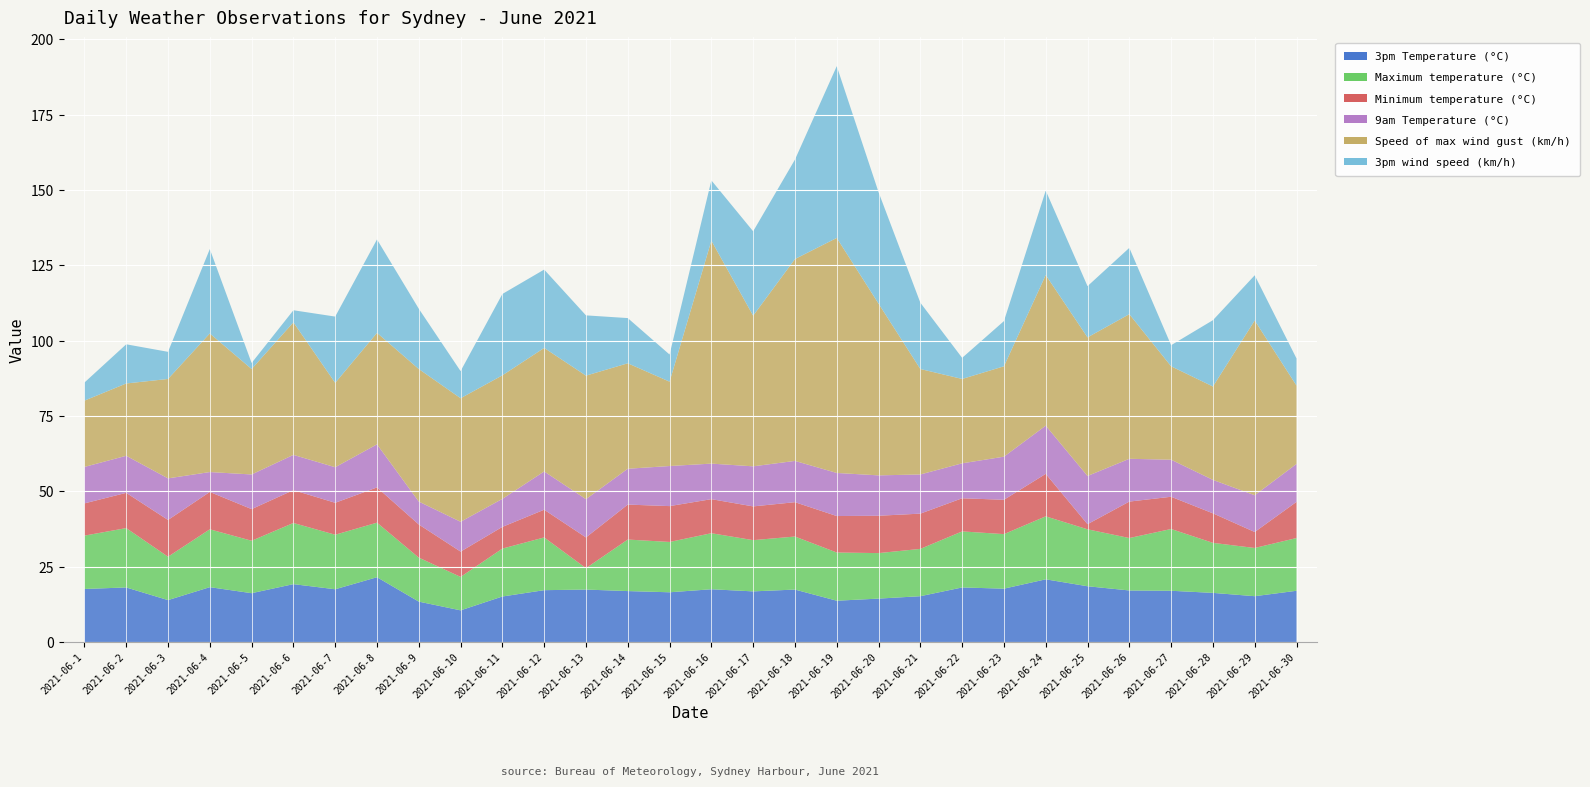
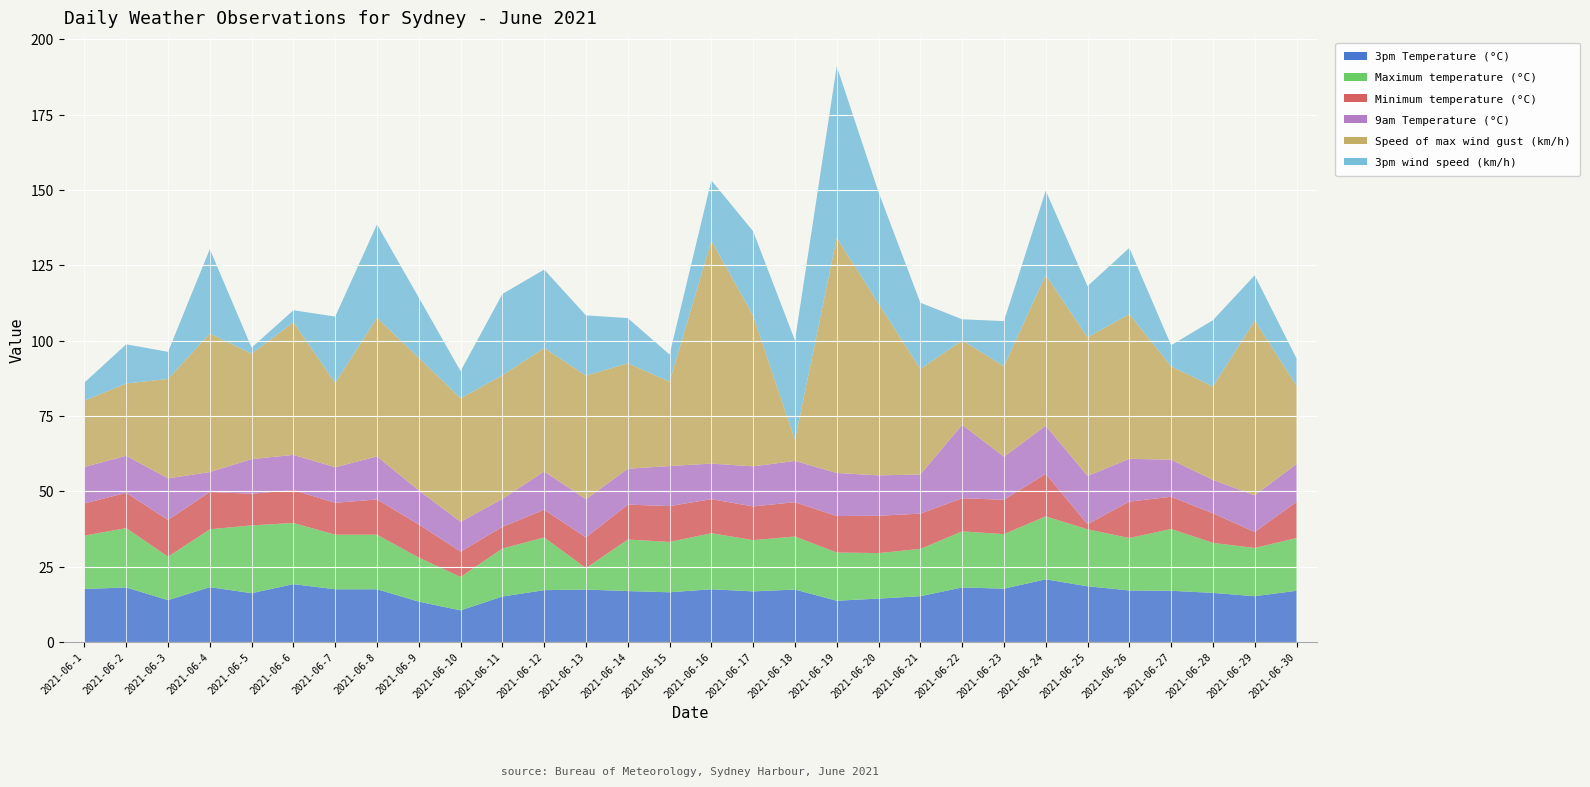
Maximum temperature (°C), 2021-06-5: 17 -> 23
3pm Temperature (°C), 2021-06-8: 22 -> 18
Speed of max wind gust (km/h), 2021-06-8: 37 -> 46
9am Temperature (°C), 2021-06-9: 8 -> 11
Speed of max wind gust (km/h), 2021-06-18: 67 -> 7
9am Temperature (°C), 2021-06-22: 12 -> 24
